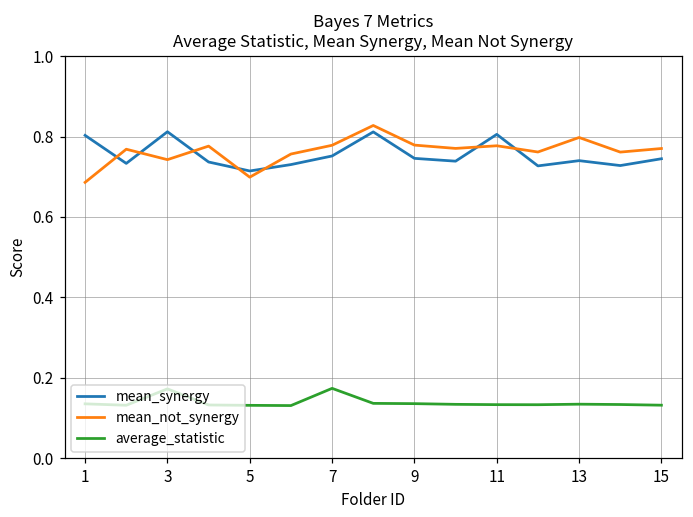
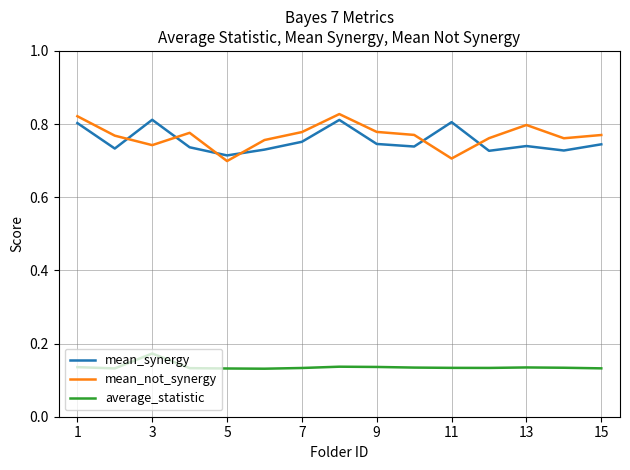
mean_not_synergy, 1: 0.69 -> 0.82
average_statistic, 7: 0.17 -> 0.13
mean_not_synergy, 11: 0.78 -> 0.71
